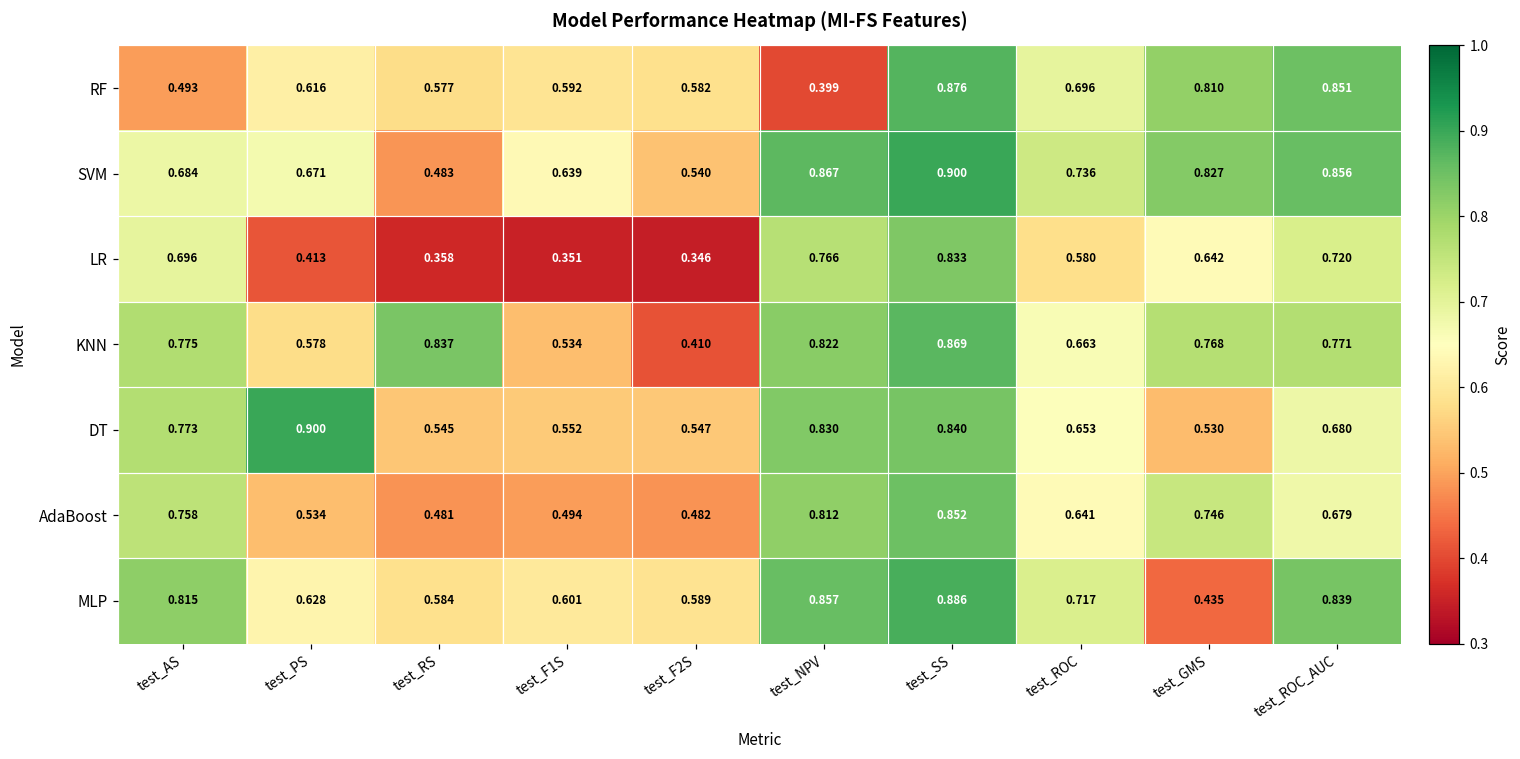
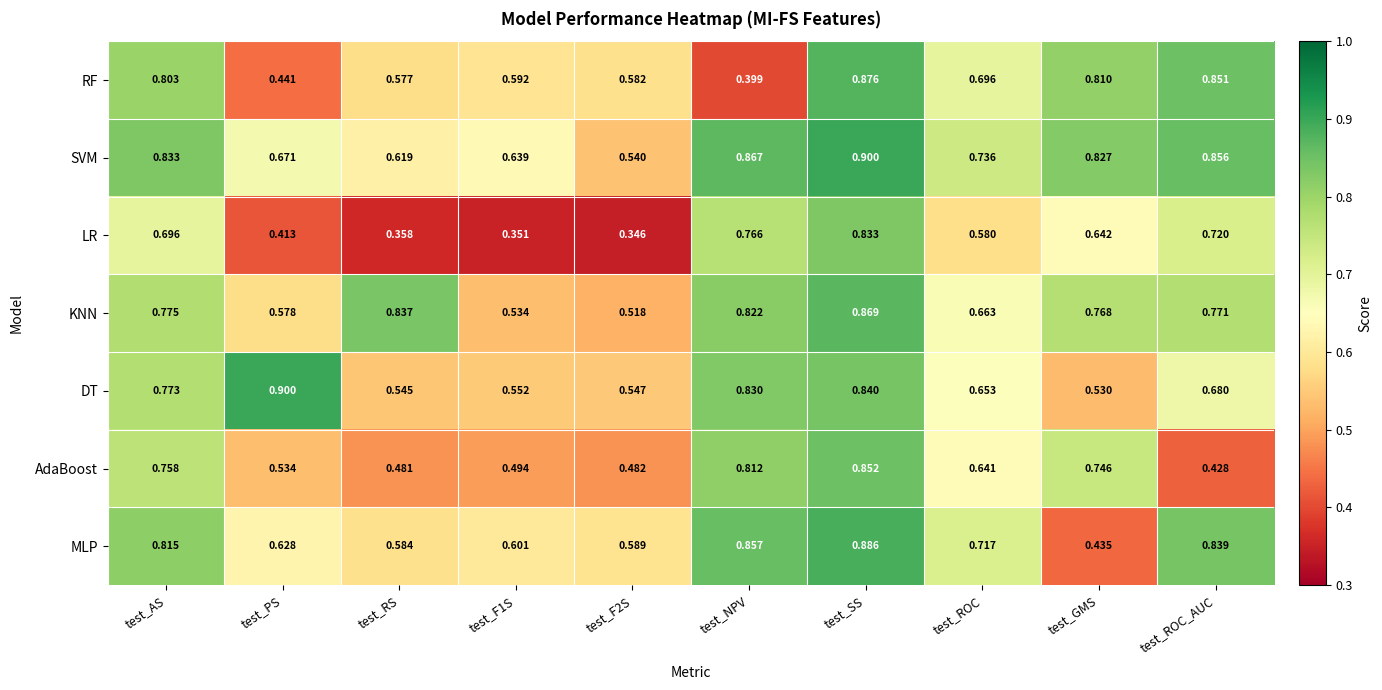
RF, test_AS: 0.493 -> 0.803
RF, test_PS: 0.616 -> 0.441
SVM, test_AS: 0.684 -> 0.833
SVM, test_RS: 0.483 -> 0.619
KNN, test_F2S: 0.410 -> 0.518
AdaBoost, test_ROC_AUC: 0.679 -> 0.428
